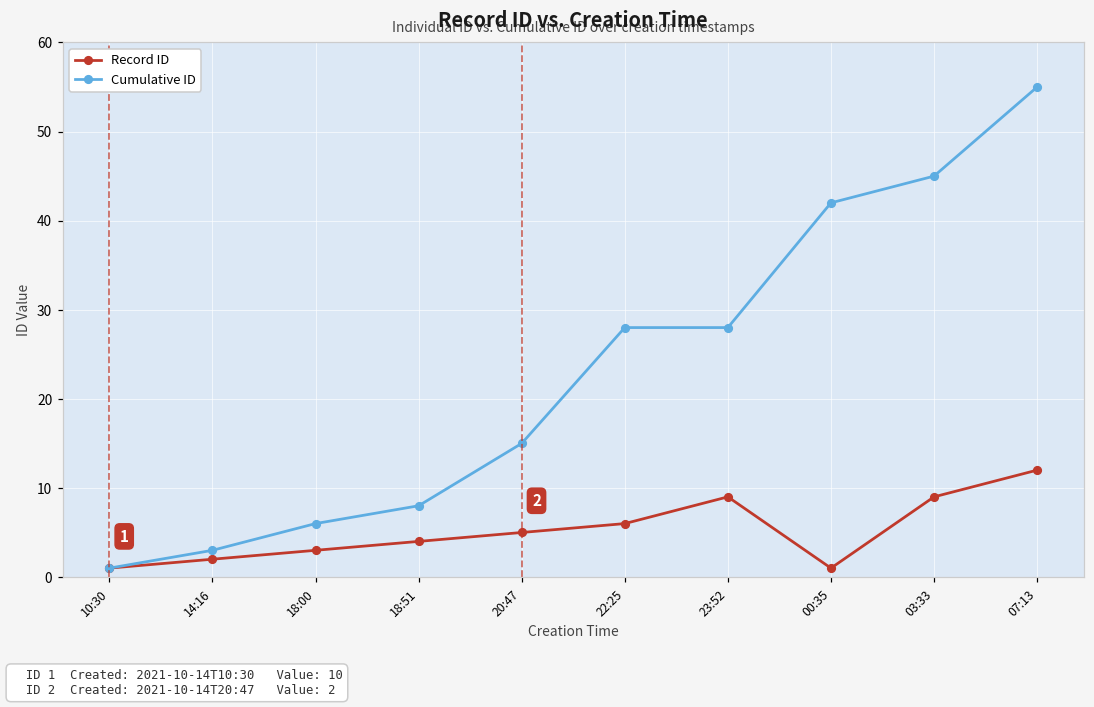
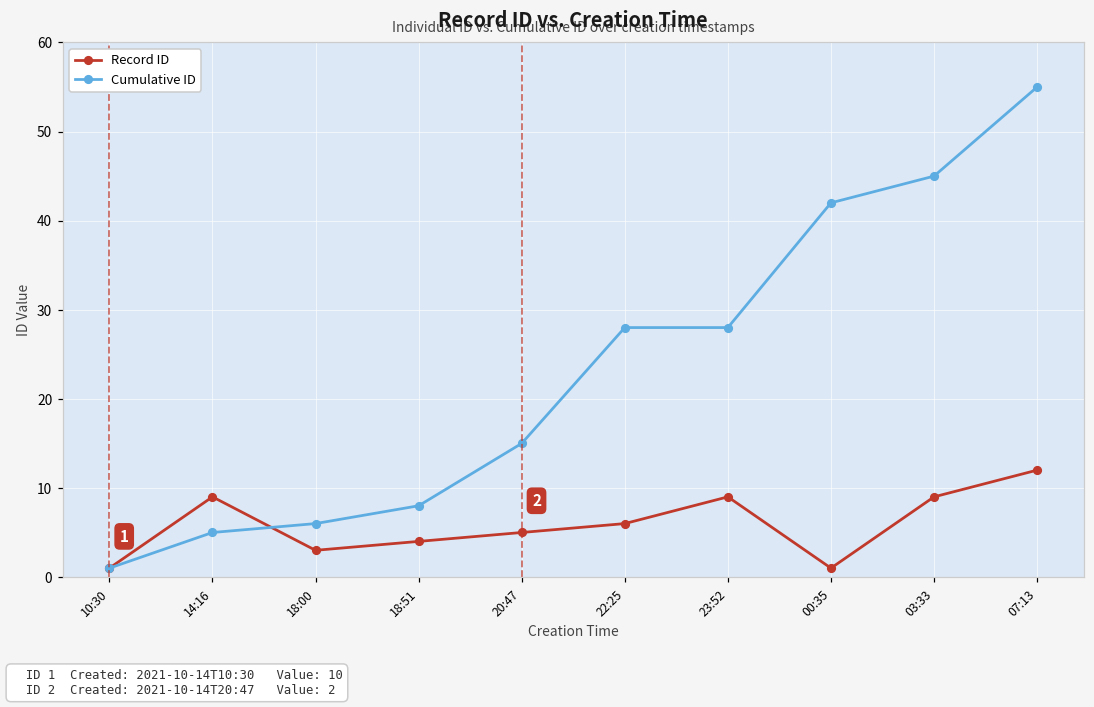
Record ID, 14:16: 2 -> 9
Cumulative ID, 14:16: 3 -> 5
